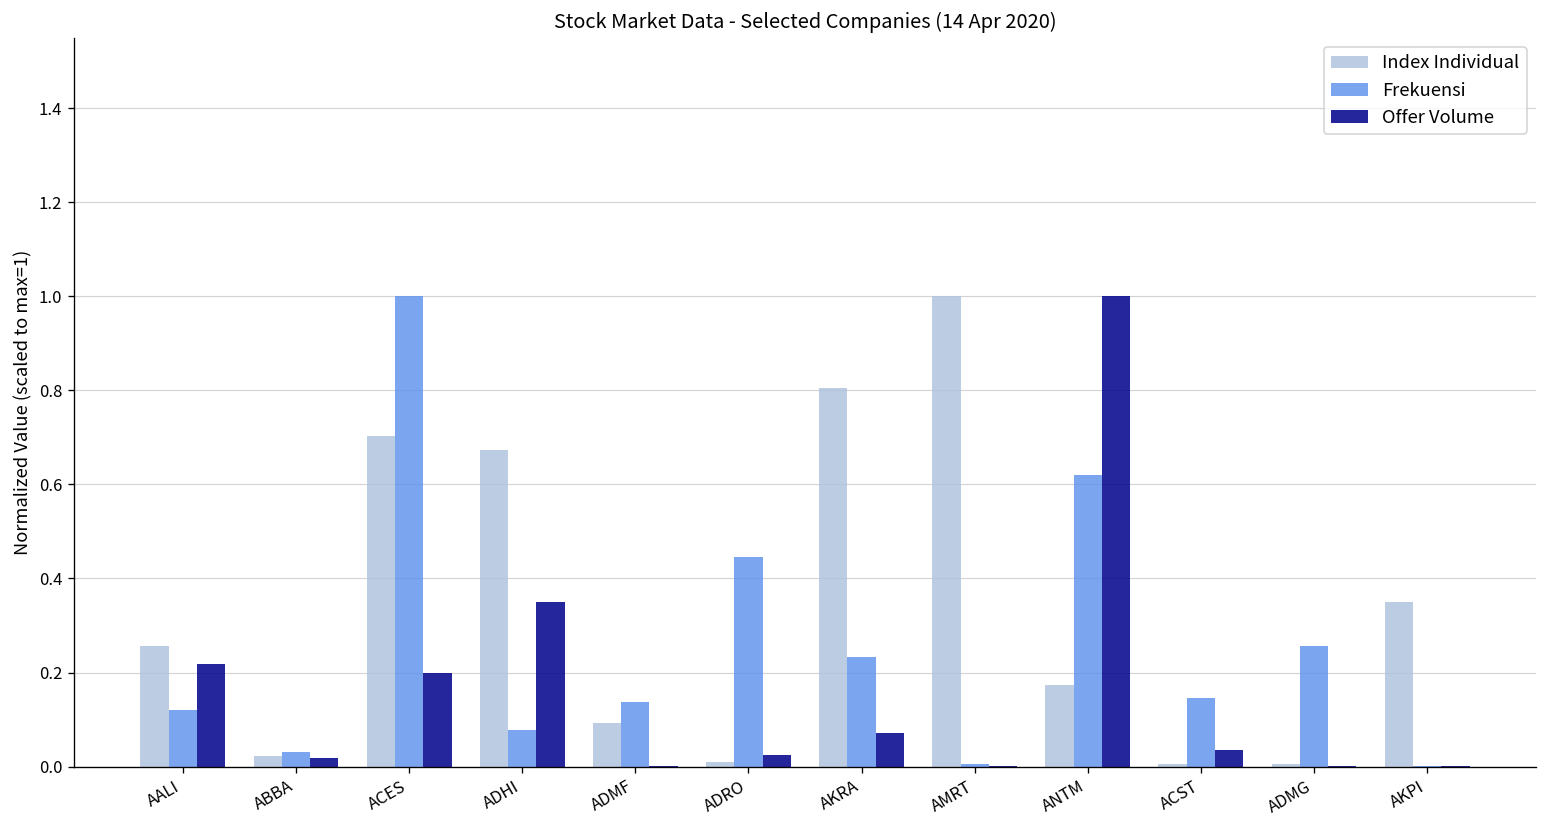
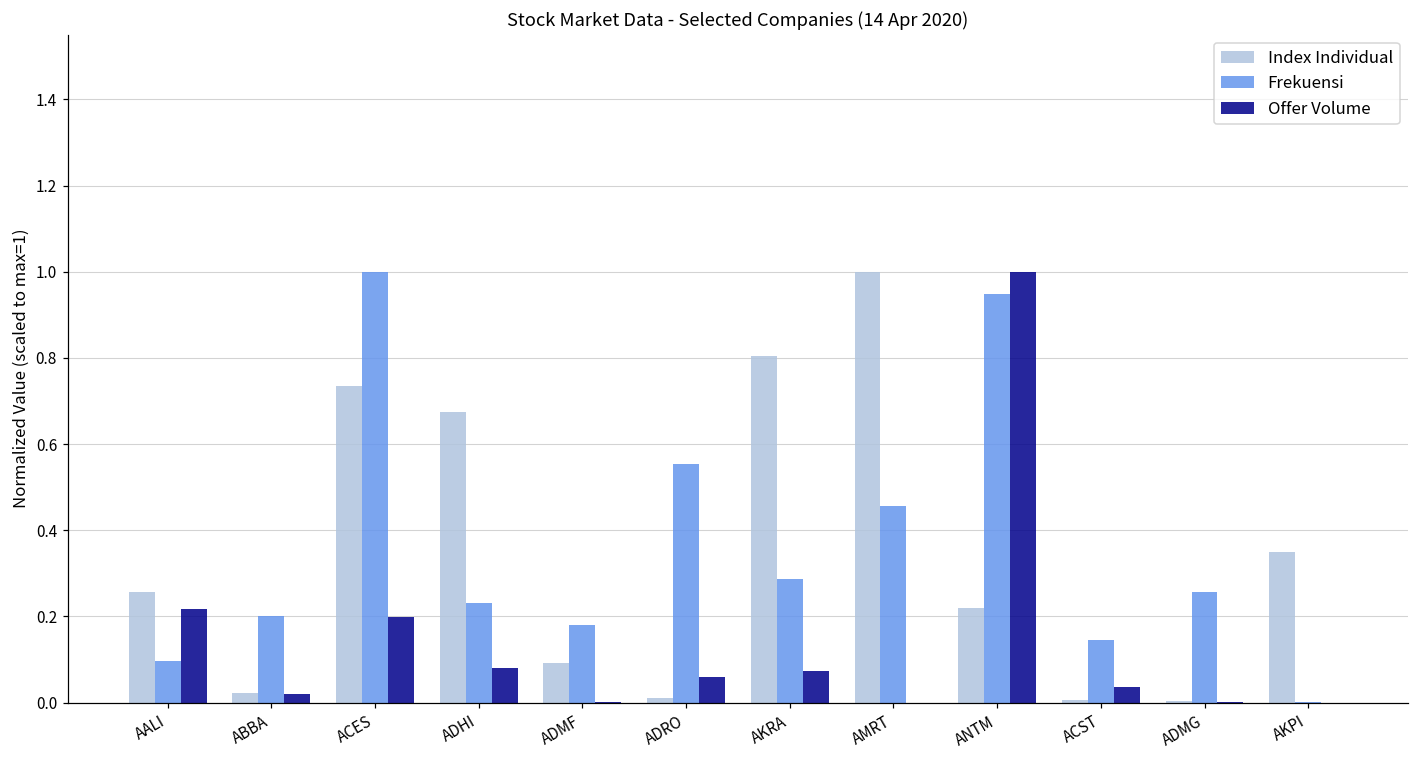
Frekuensi, AALI: 0.12 -> 0.10
Frekuensi, ABBA: 0.03 -> 0.20
Index Individual, ACES: 0.70 -> 0.74
Frekuensi, ADHI: 0.08 -> 0.23
Offer Volume, ADHI: 0.35 -> 0.08
Frekuensi, ADMF: 0.14 -> 0.18
Frekuensi, ADRO: 0.45 -> 0.55
Offer Volume, ADRO: 0.03 -> 0.06
Frekuensi, AKRA: 0.23 -> 0.29
Frekuensi, AMRT: 0.01 -> 0.46
Index Individual, ANTM: 0.17 -> 0.22
Frekuensi, ANTM: 0.62 -> 0.95
